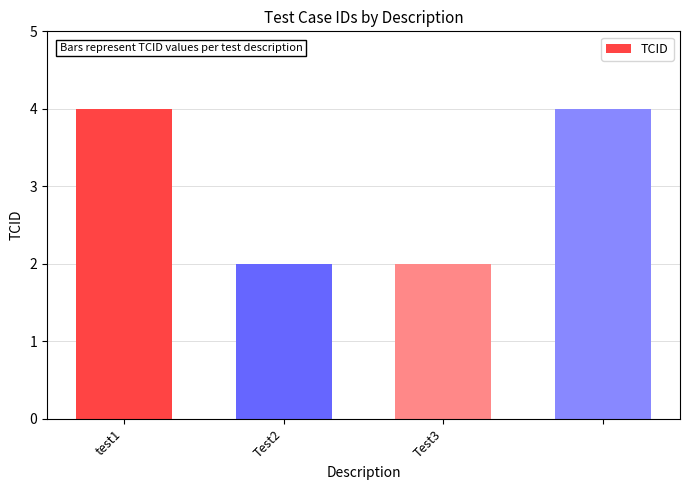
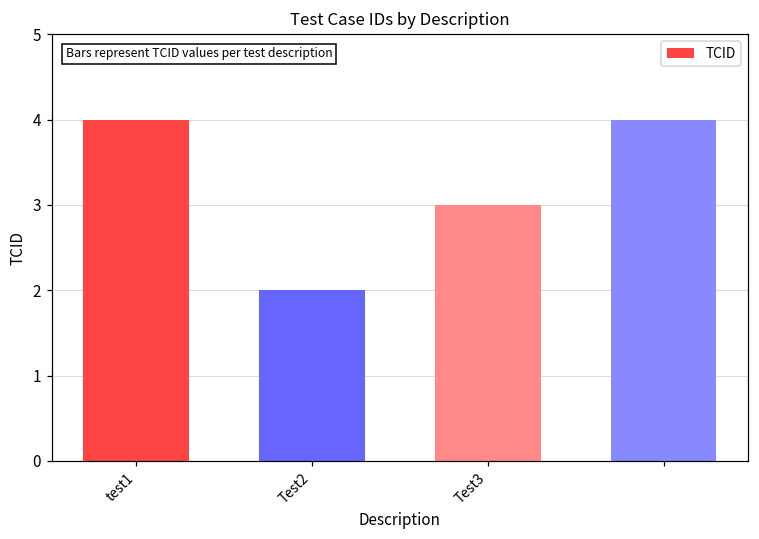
Test3: 2 -> 3
